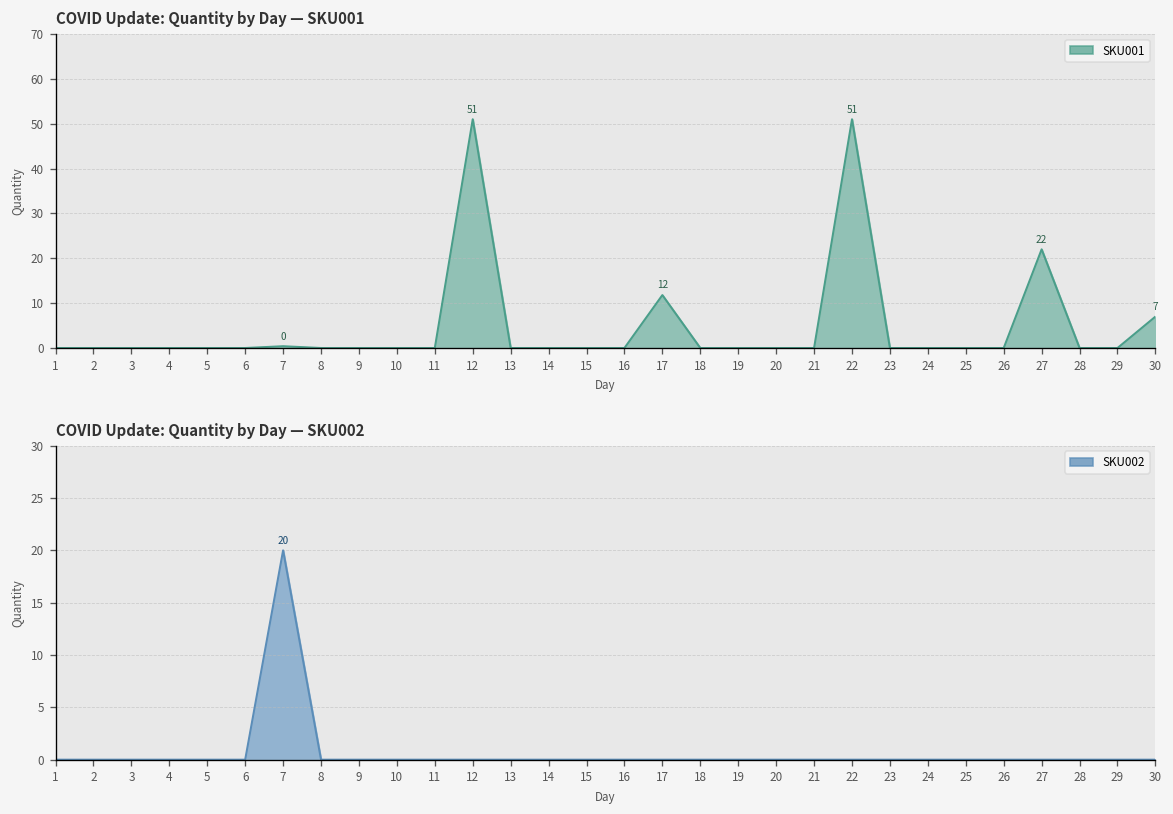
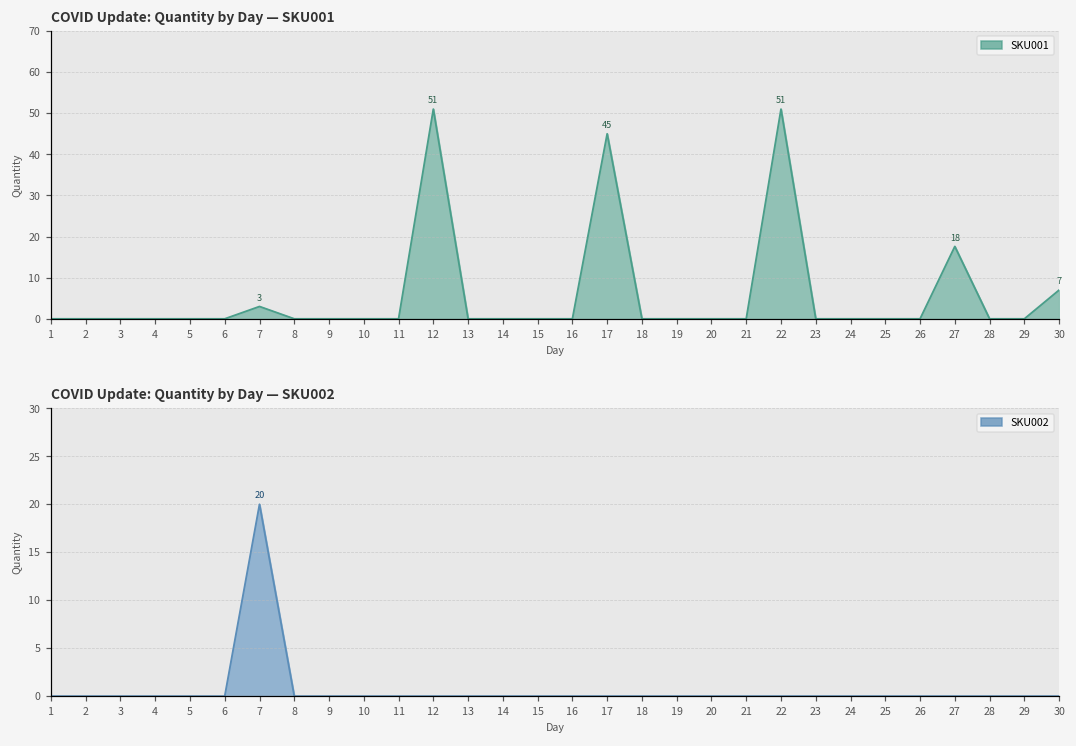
COVID Update: Quantity by Day — SKU001, 7: 0 -> 3
COVID Update: Quantity by Day — SKU001, 17: 12 -> 45
COVID Update: Quantity by Day — SKU001, 27: 22 -> 18
